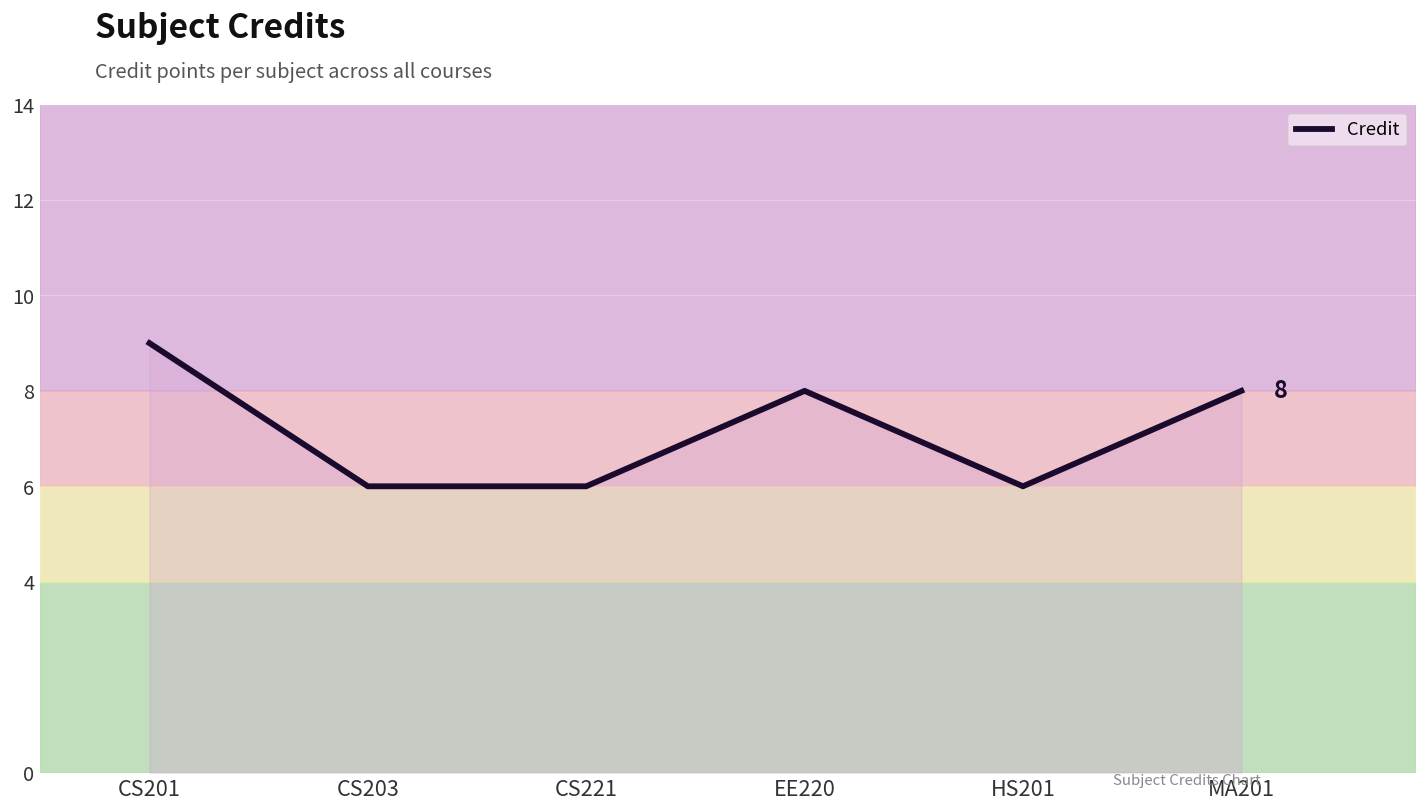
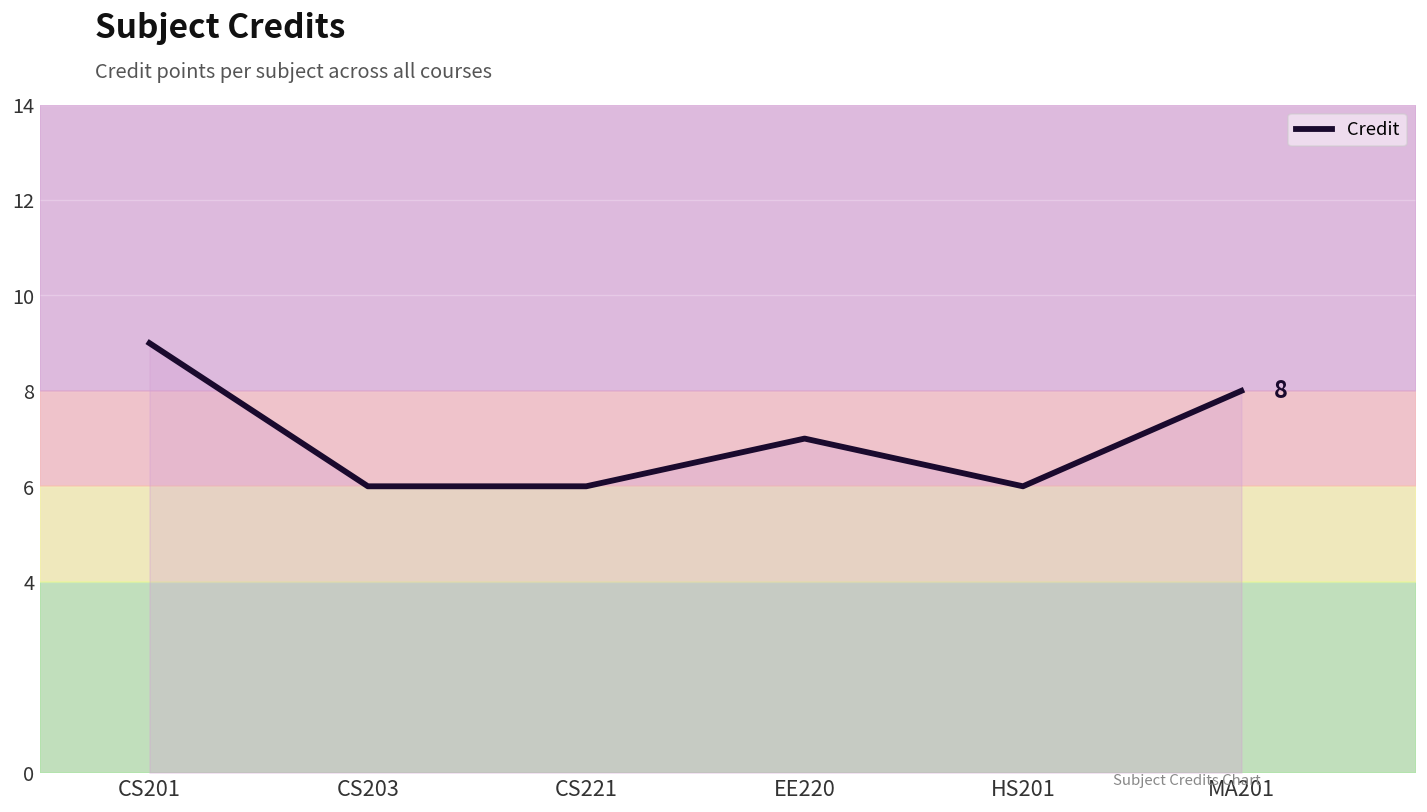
EE220: 8 -> 7
